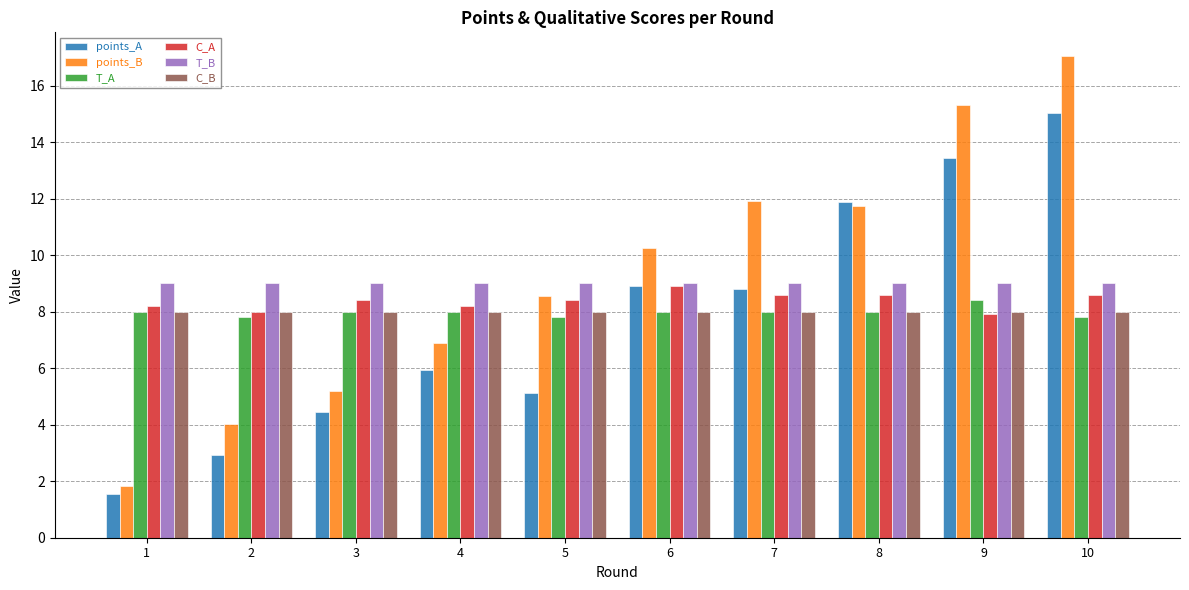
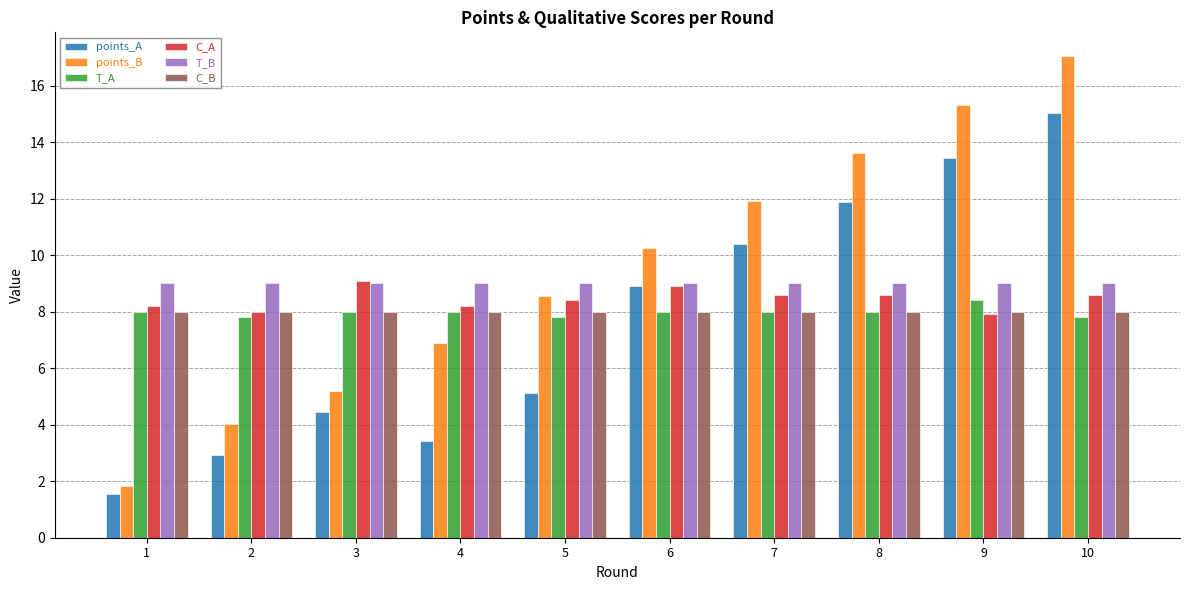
C_A, 3: 8.4 -> 9.1
points_A, 4: 5.9 -> 3.4
points_A, 7: 8.8 -> 10.4
points_B, 8: 11.7 -> 13.6
